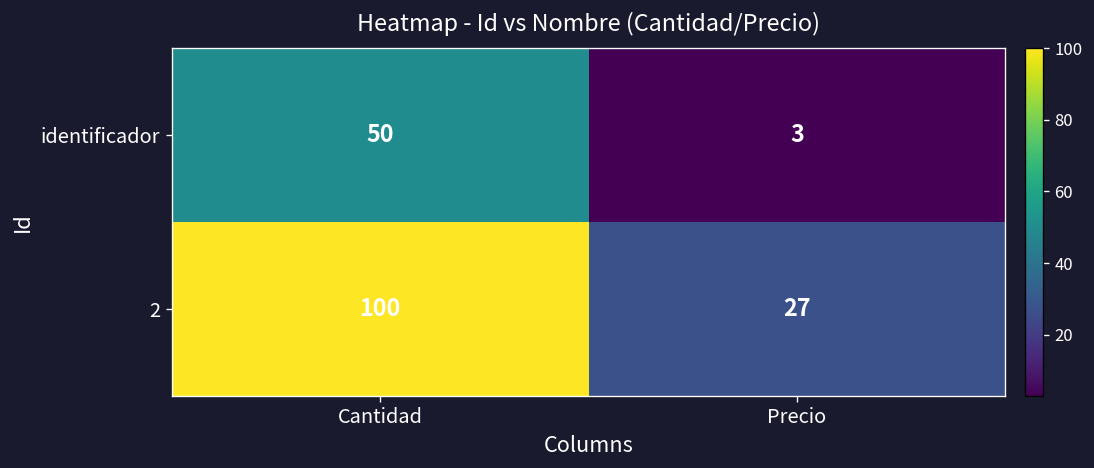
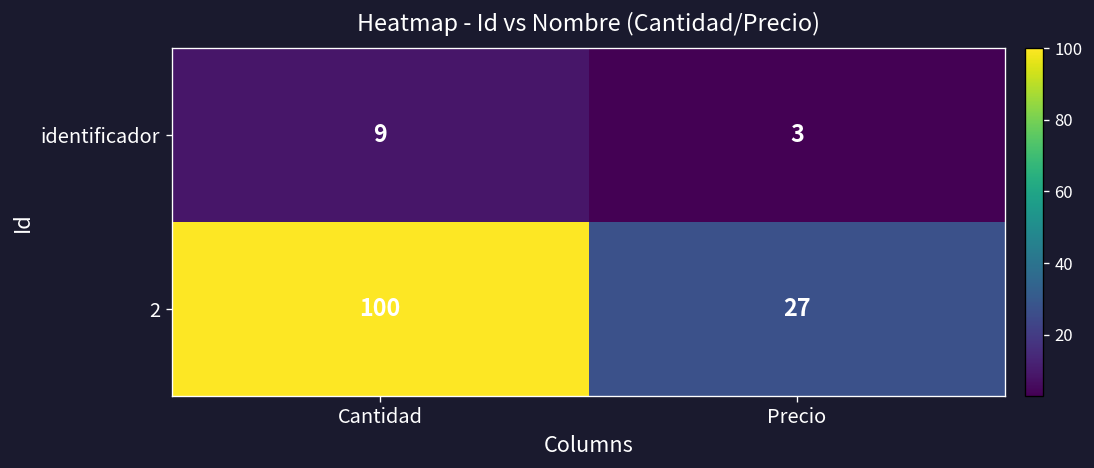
identificador, Cantidad: 50 -> 9
